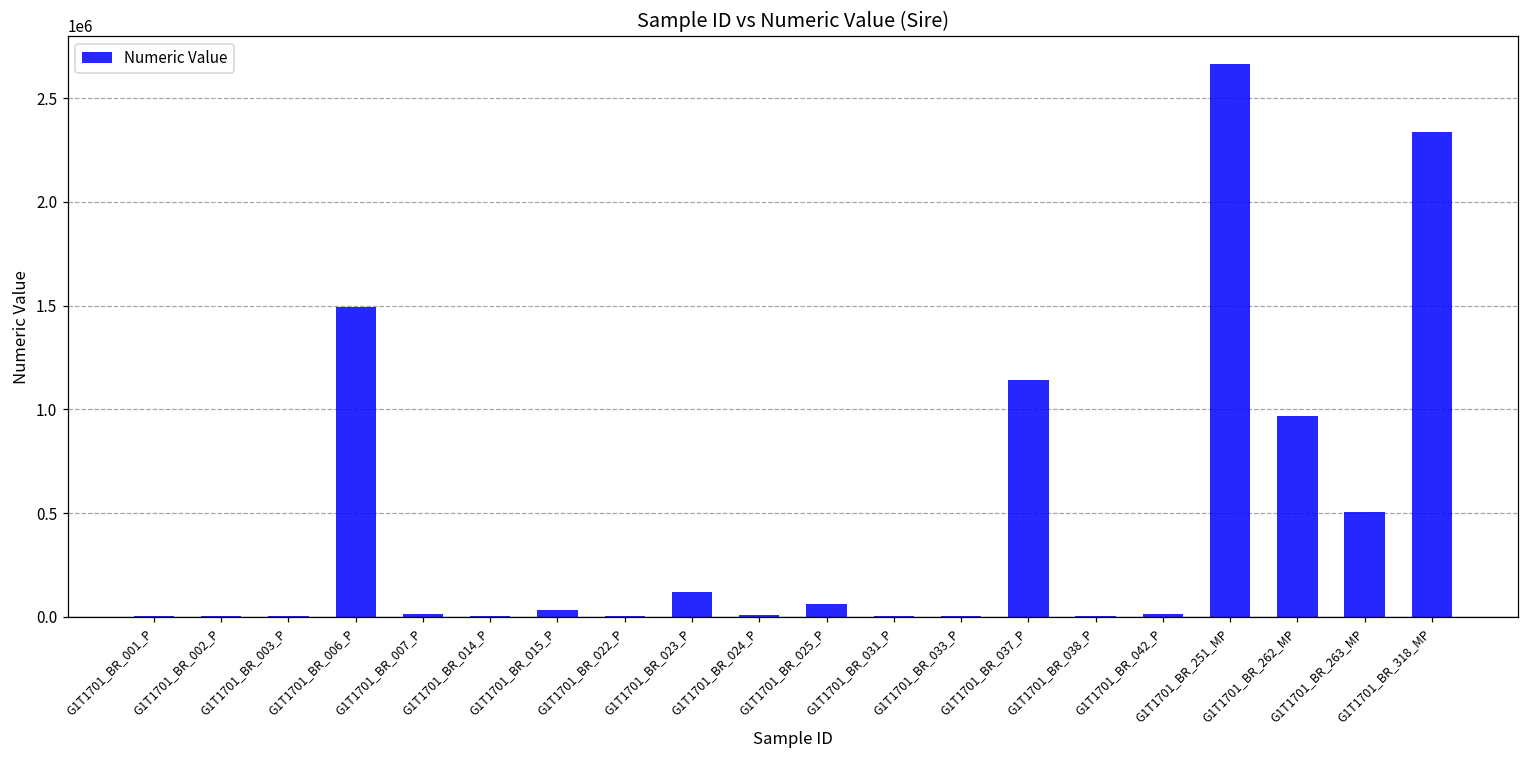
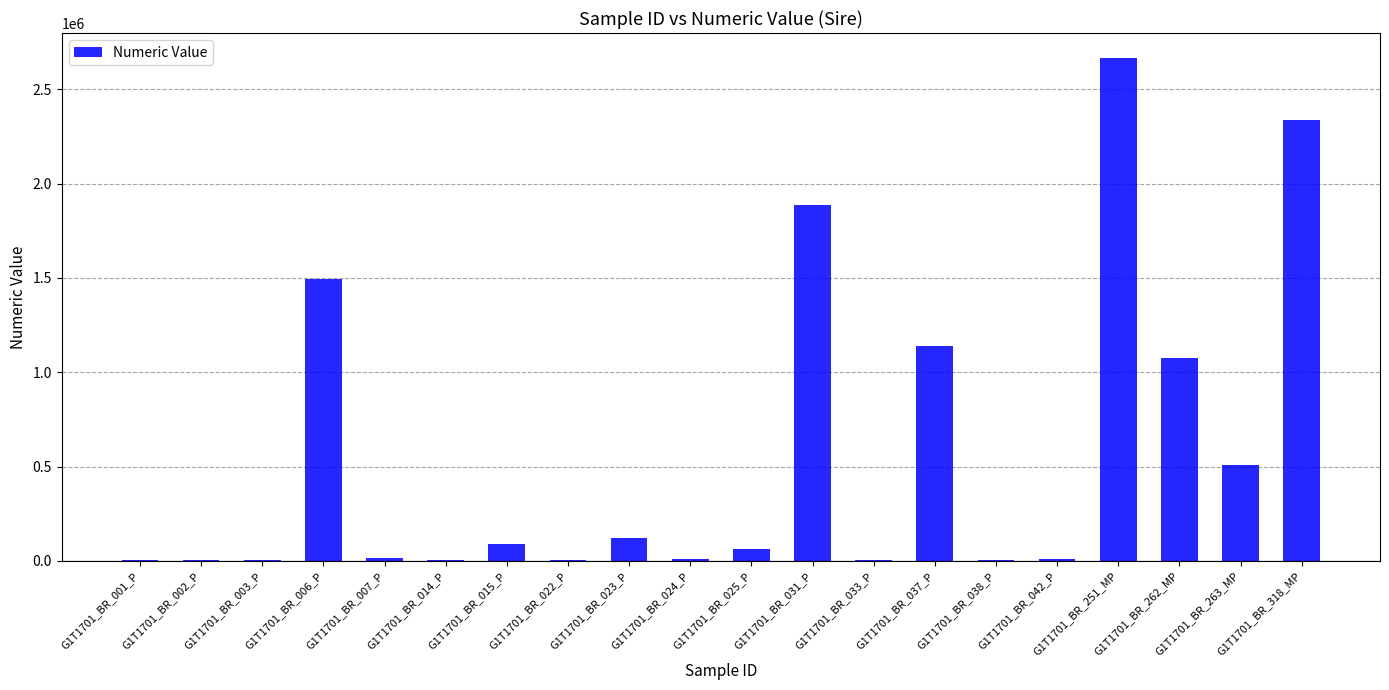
G1T1701_BR_015_P: 30000 -> 90000
G1T1701_BR_031_P: 10000 -> 1890000
G1T1701_BR_262_MP: 970000 -> 1070000
